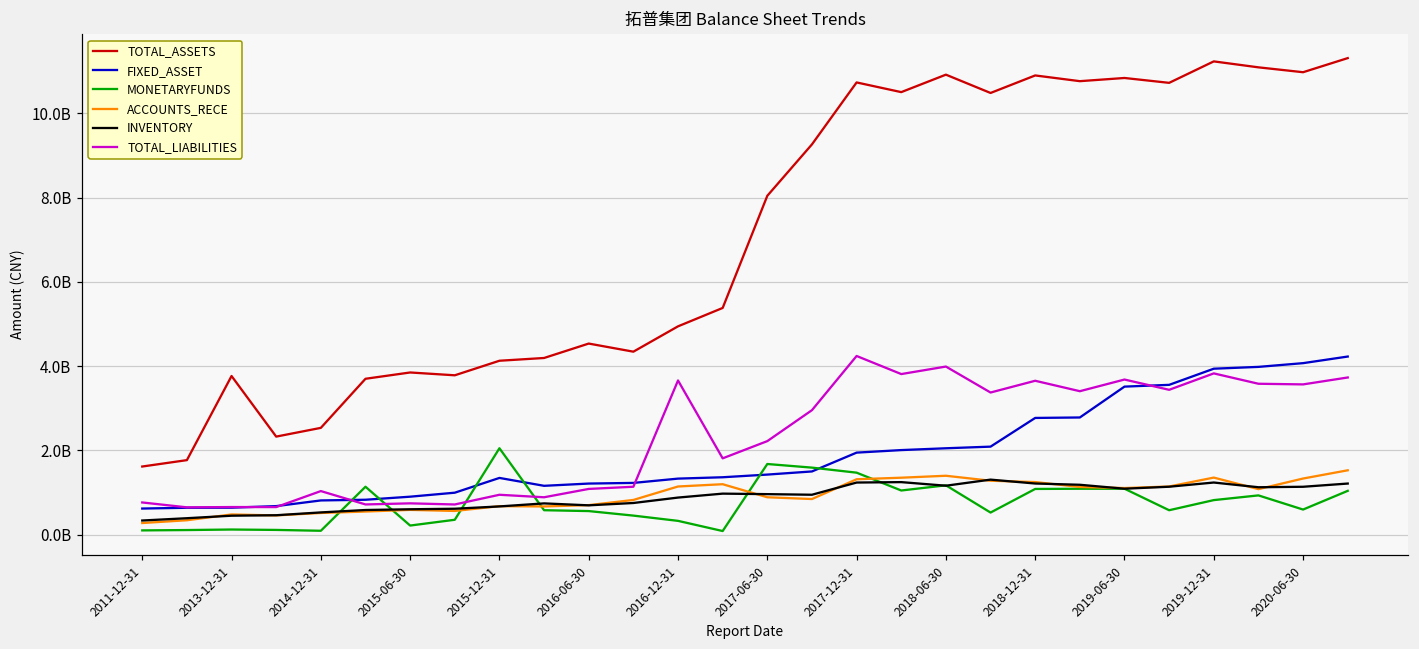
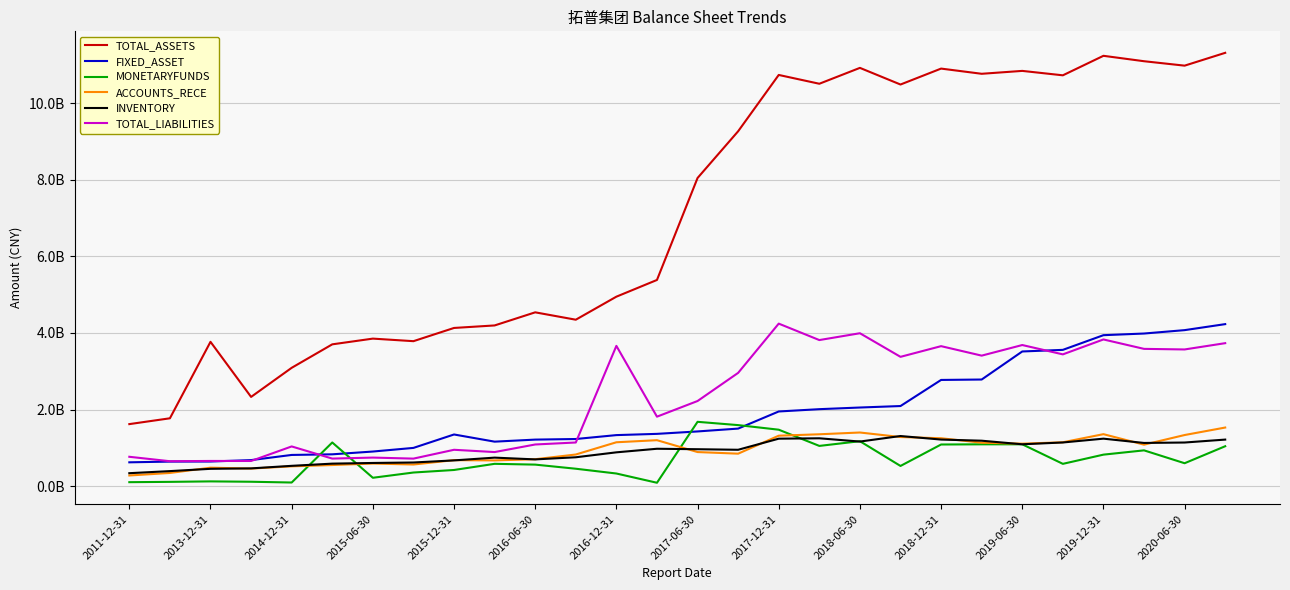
TOTAL_ASSETS, 2014-12-31: 2500000000 -> 3100000000
MONETARYFUNDS, 2015-12-31: 2100000000 -> 400000000
